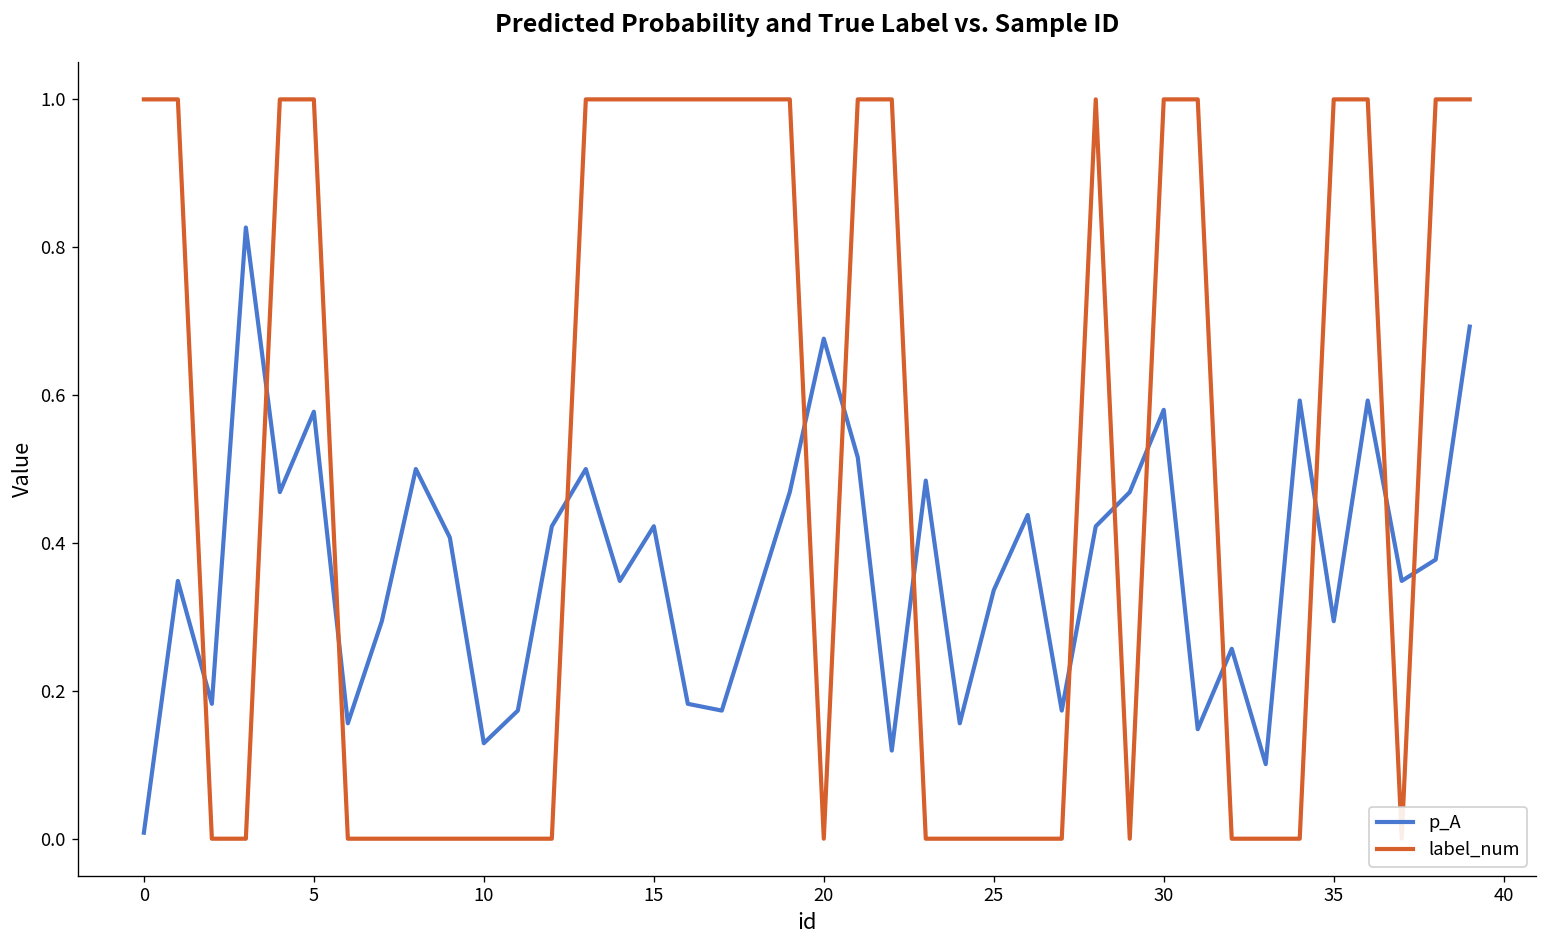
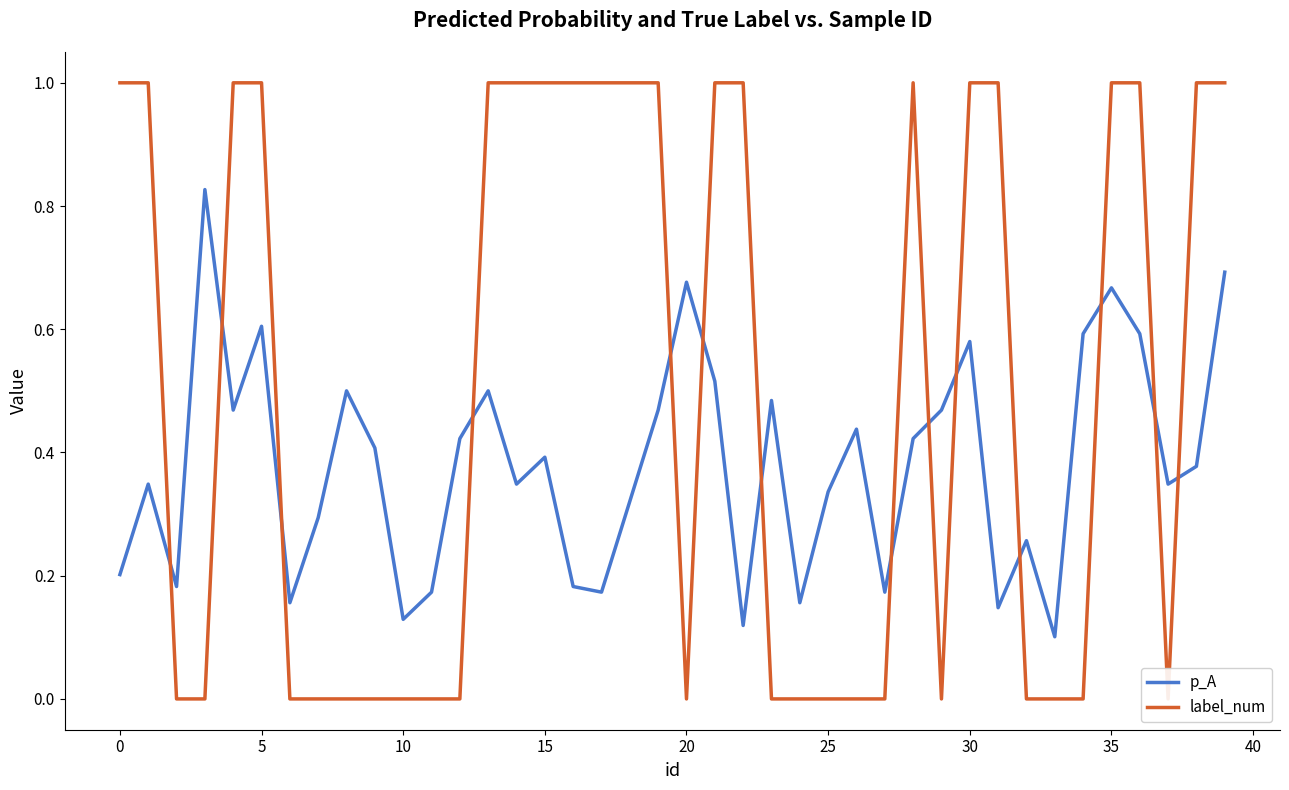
p_A, 0: 0.01 -> 0.20
p_A, 5: 0.58 -> 0.60
p_A, 15: 0.42 -> 0.39
p_A, 35: 0.29 -> 0.67
